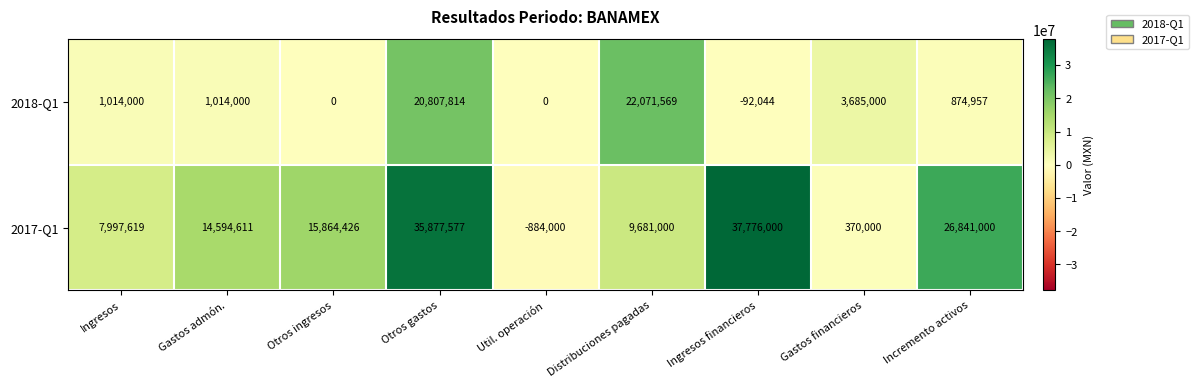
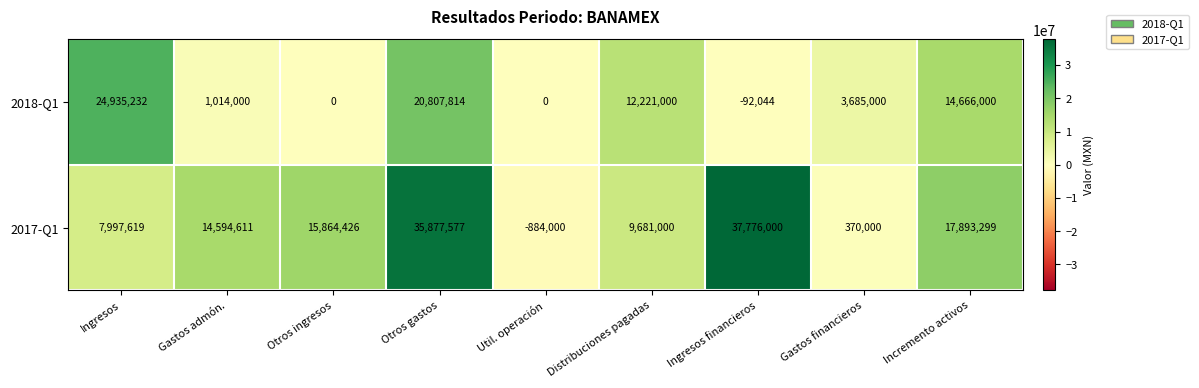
2018-Q1, Ingresos: 1,014,000 -> 24,935,232
2018-Q1, Distribuciones pagadas: 22,071,569 -> 12,221,000
2018-Q1, Incremento activos: 874,957 -> 14,666,000
2017-Q1, Incremento activos: 26,841,000 -> 17,893,299
